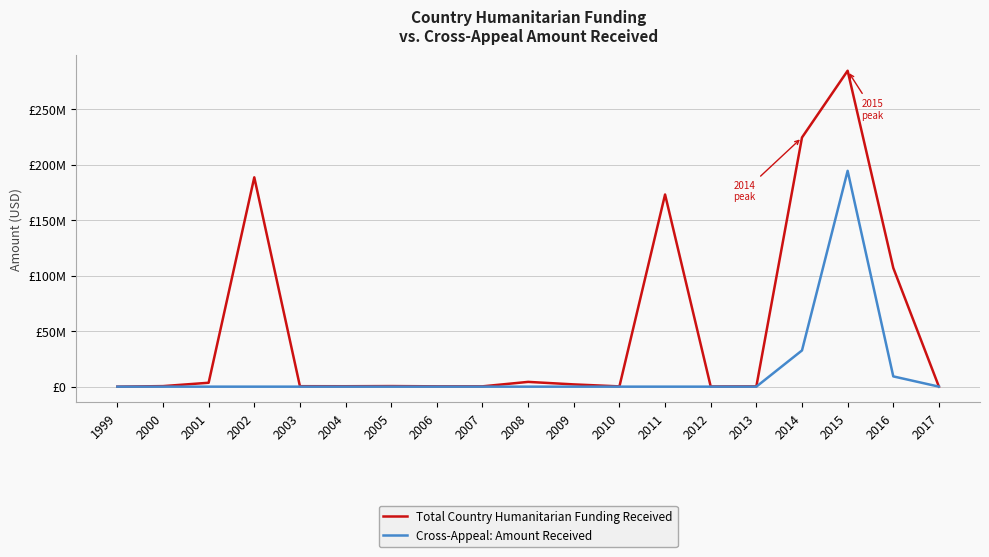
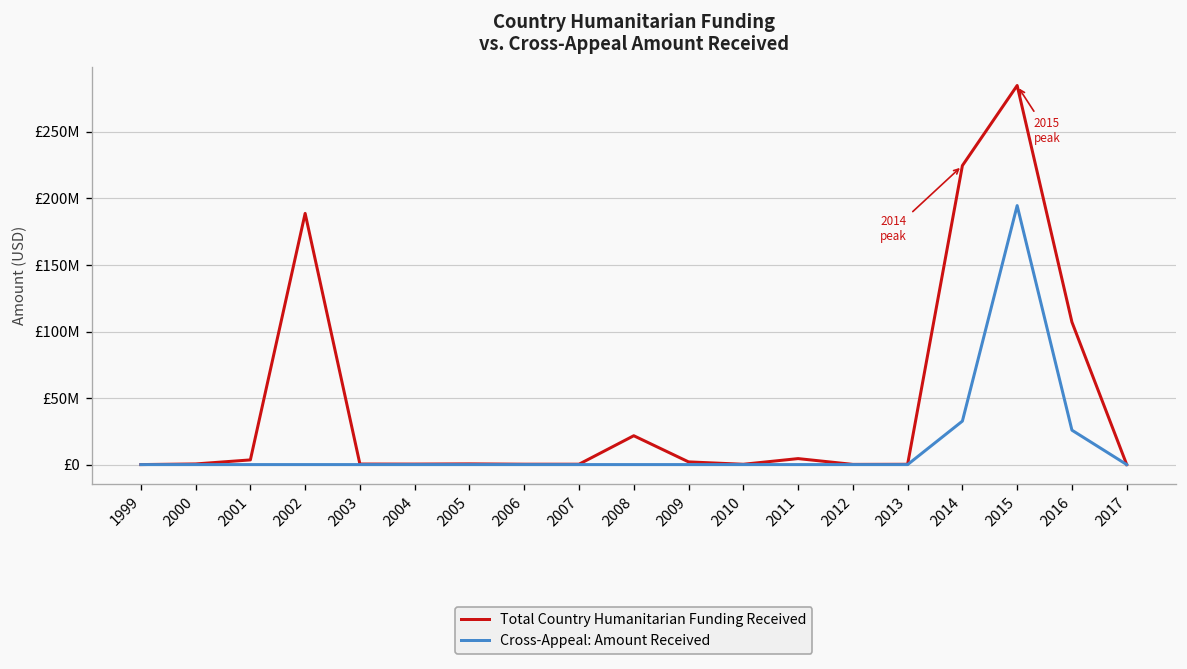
Total Country Humanitarian Funding Received, 2008: £4000000 -> £22000000
Total Country Humanitarian Funding Received, 2011: £173000000 -> £4000000
Cross-Appeal: Amount Received, 2016: £9000000 -> £26000000
